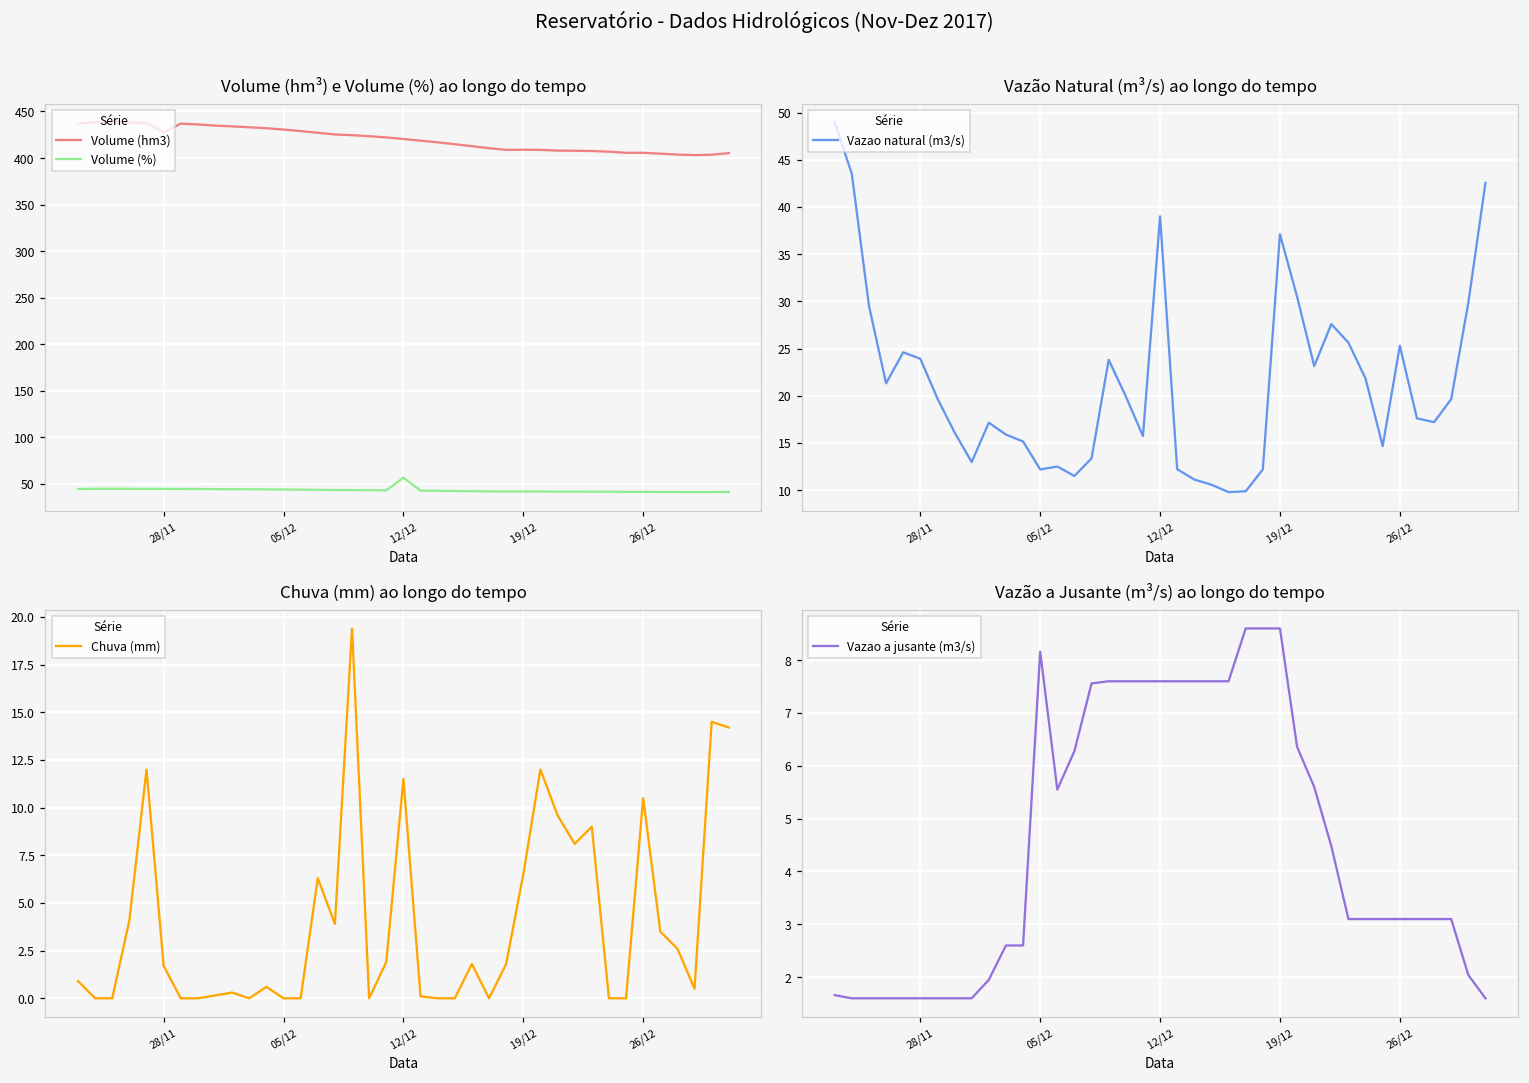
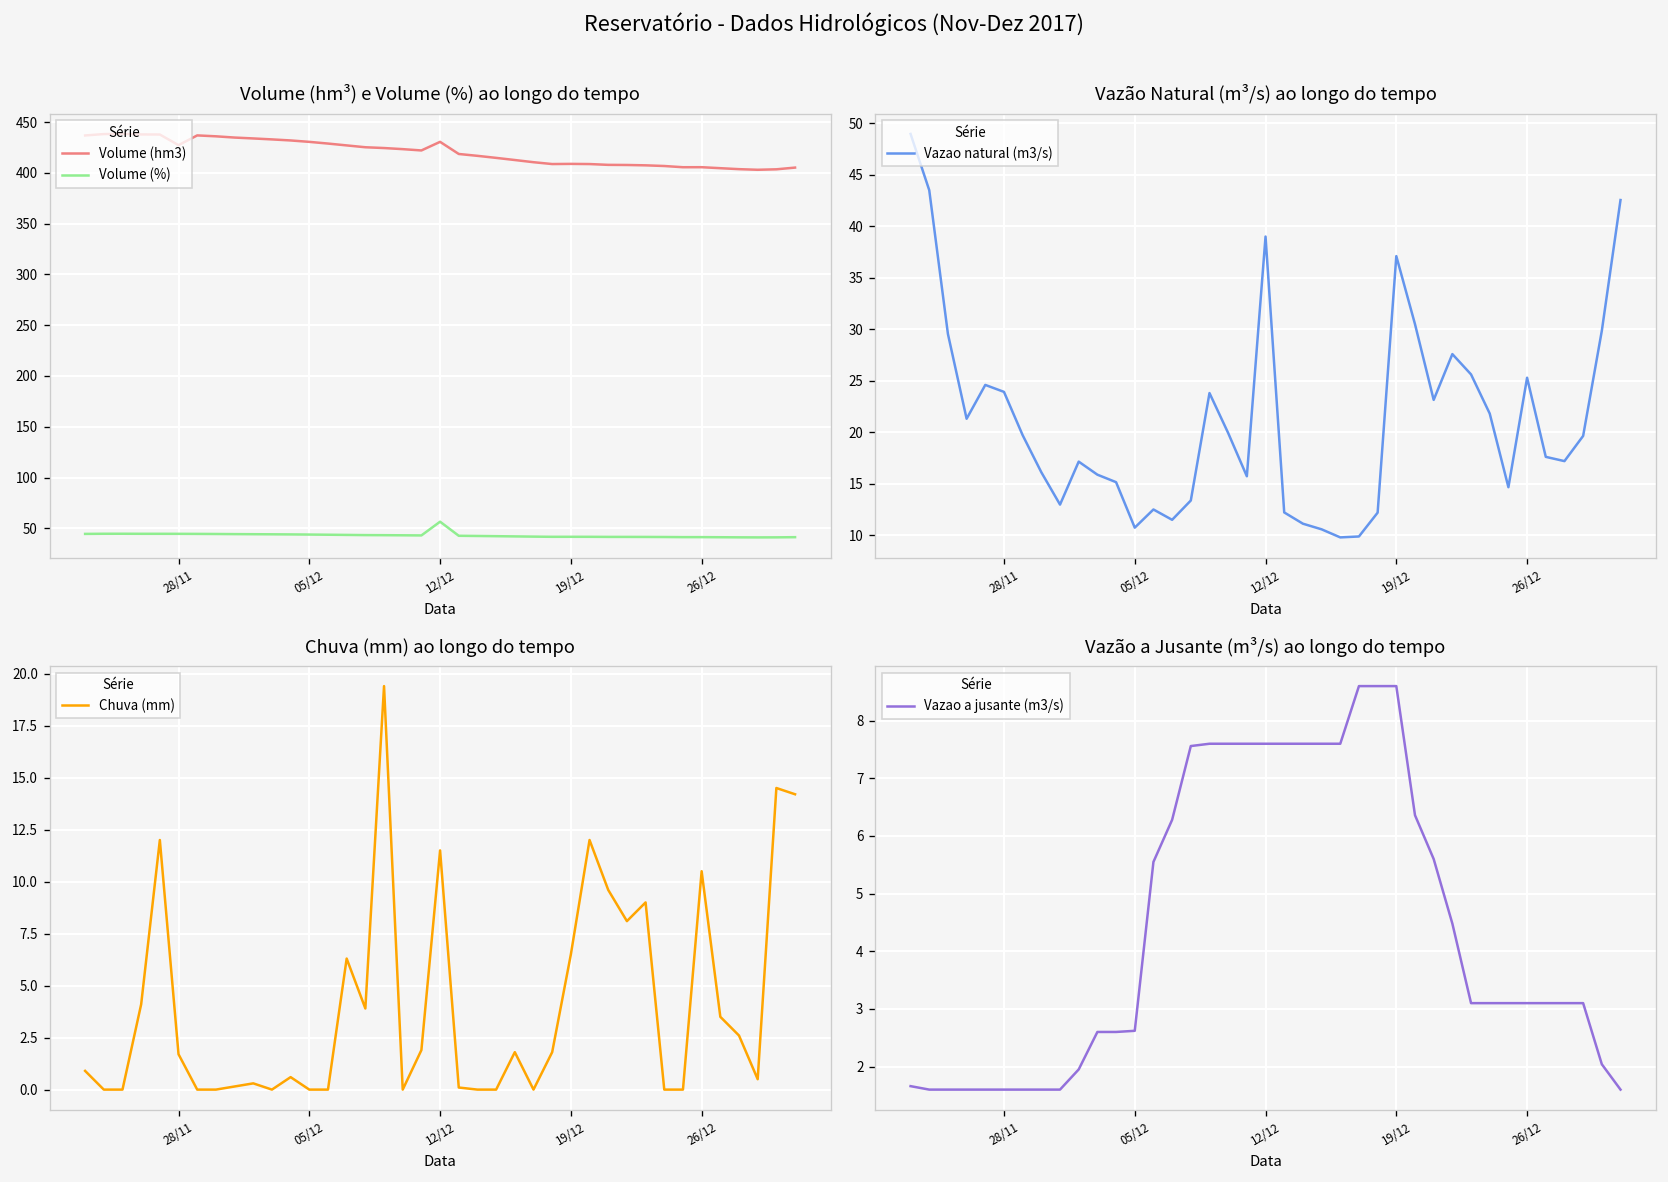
Volume (hm³) e Volume (%) ao longo do tempo, Volume (hm3), 12/12: 420 -> 430
Vazão Natural (m³/s) ao longo do tempo, 05/12: 12 -> 11
Vazão a Jusante (m³/s) ao longo do tempo, 05/12: 8.2 -> 2.6
